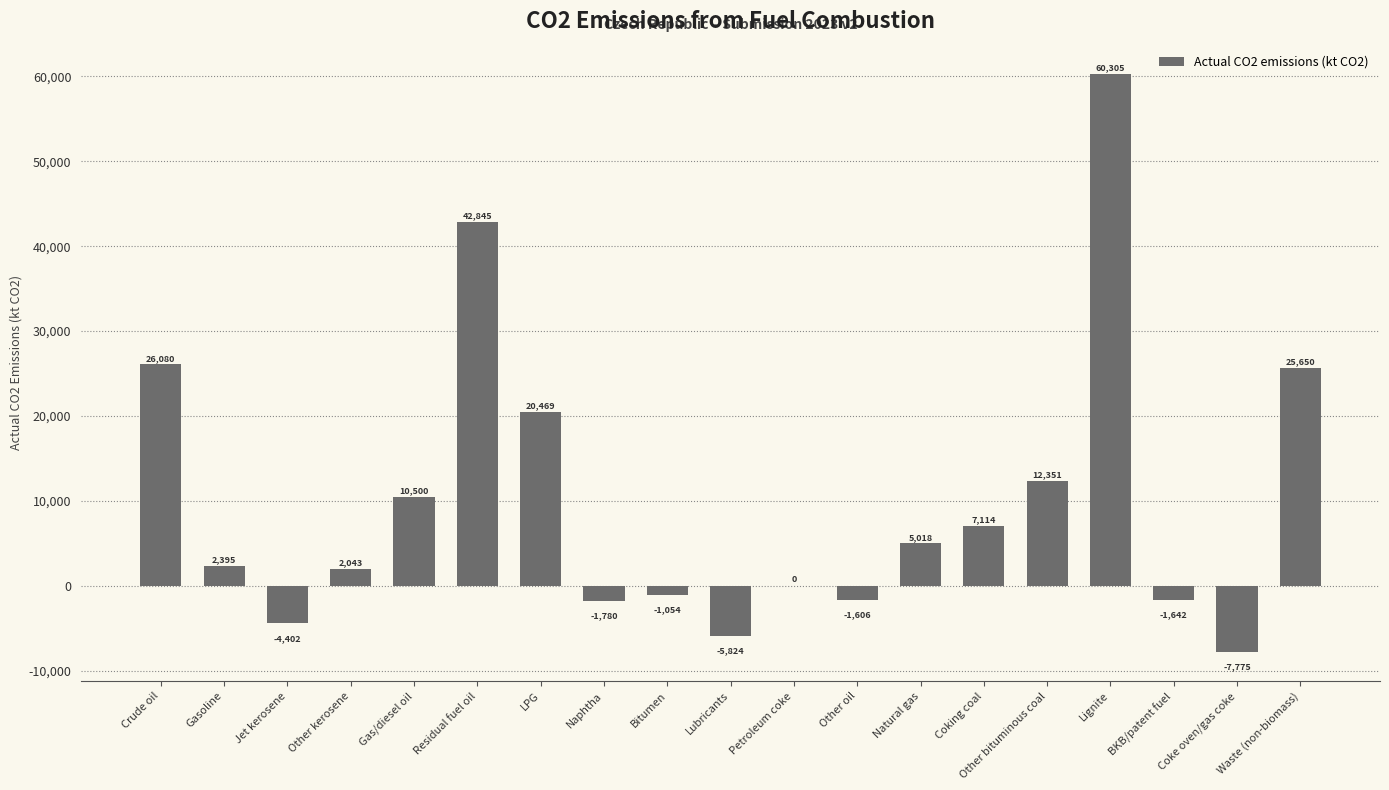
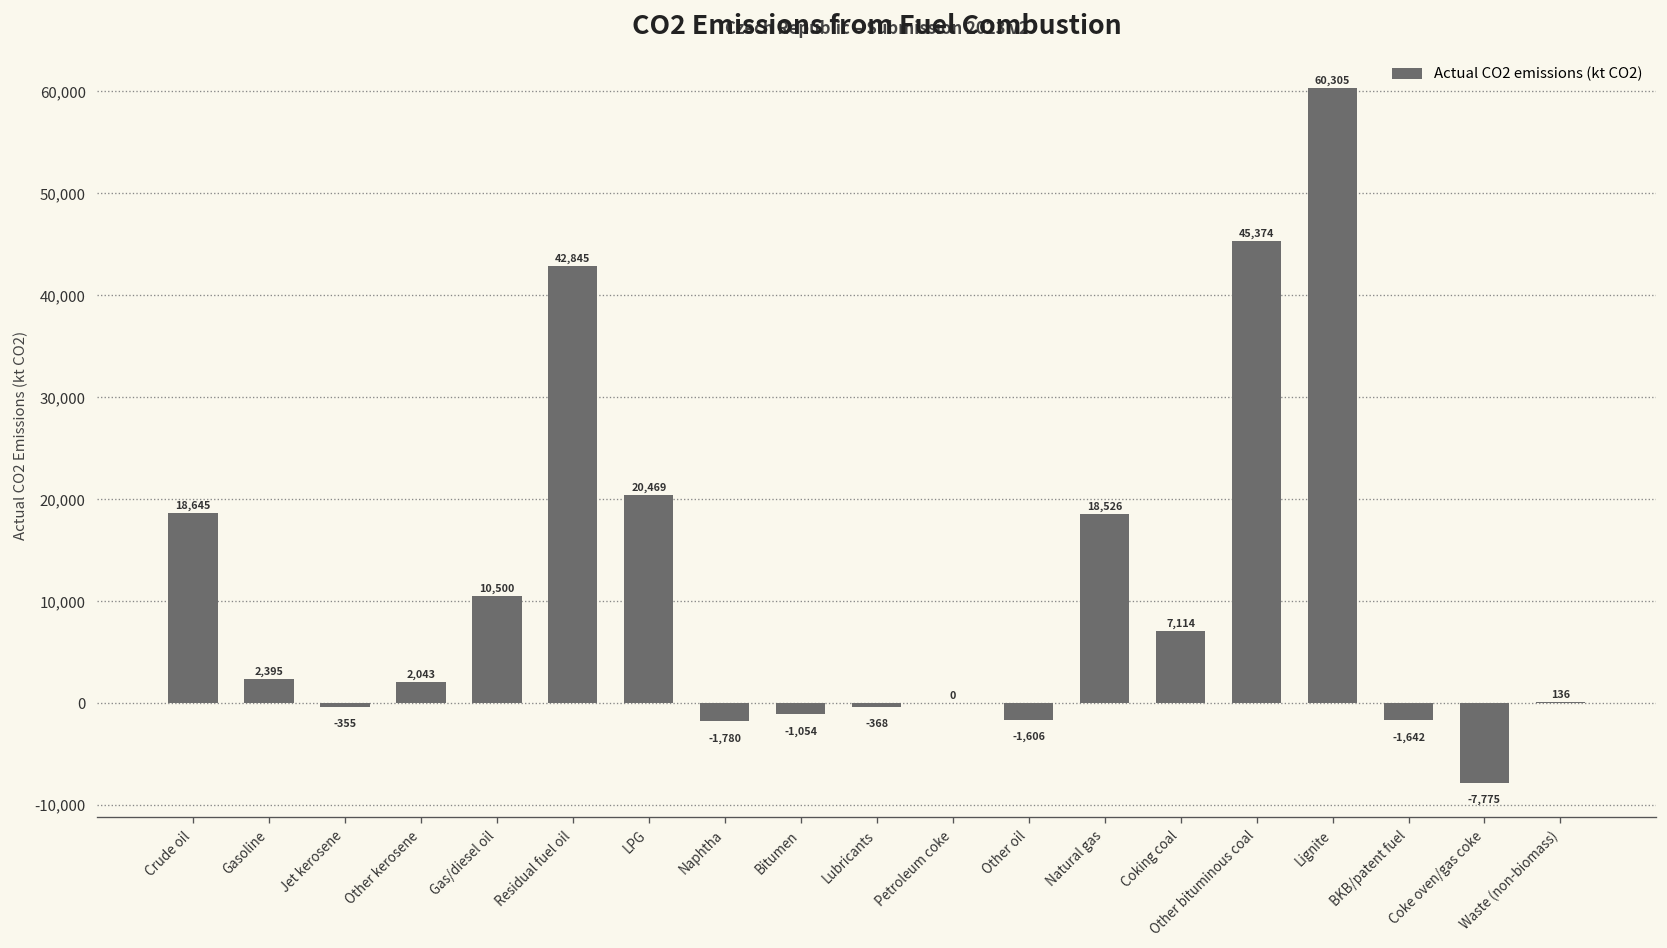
Crude oil: 26,080 -> 18,645
Jet kerosene: -4,402 -> -355
Lubricants: -5,824 -> -368
Natural gas: 5,018 -> 18,526
Other bituminous coal: 12,351 -> 45,374
Waste (non-biomass): 25,650 -> 136
